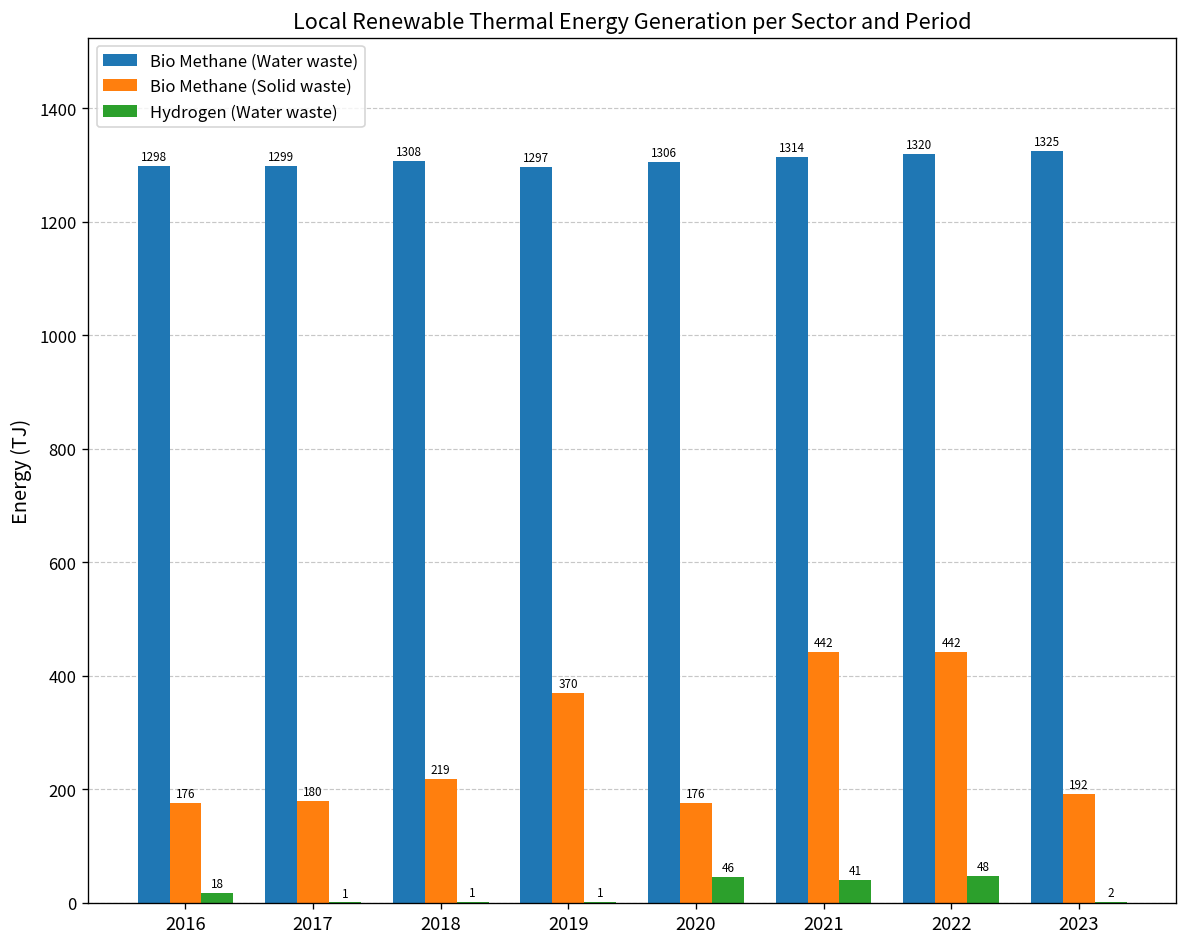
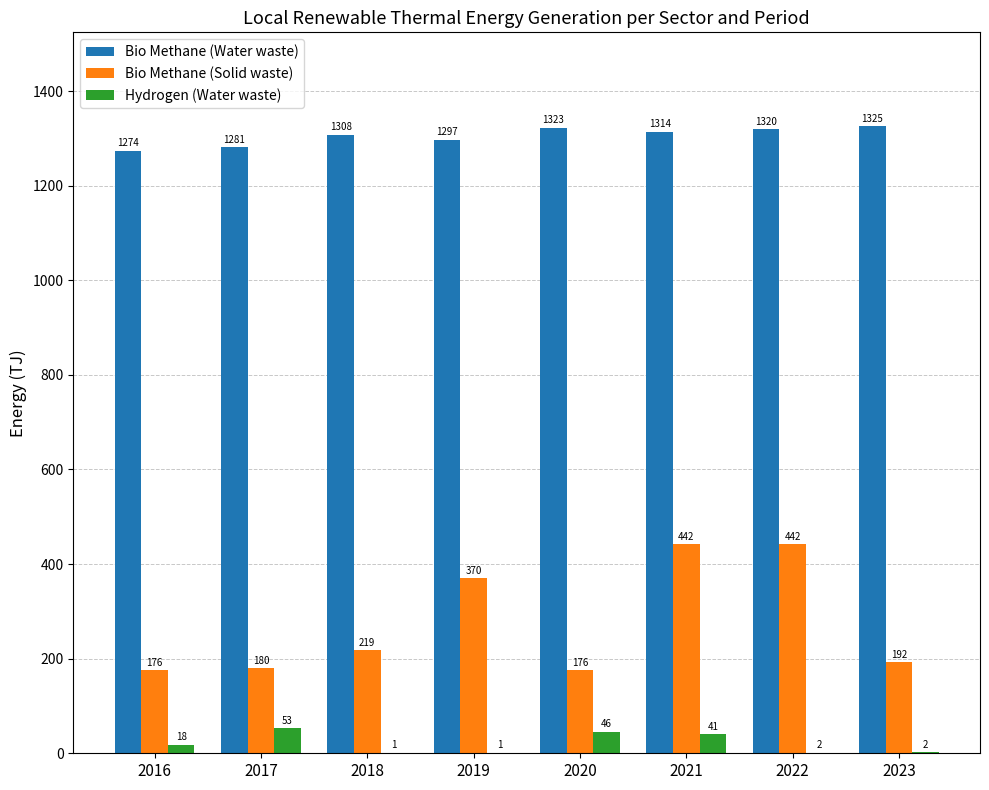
Bio Methane (Water waste), 2016: 1298 -> 1274
Bio Methane (Water waste), 2017: 1299 -> 1281
Hydrogen (Water waste), 2017: 1 -> 53
Bio Methane (Water waste), 2020: 1306 -> 1323
Hydrogen (Water waste), 2022: 48 -> 2
